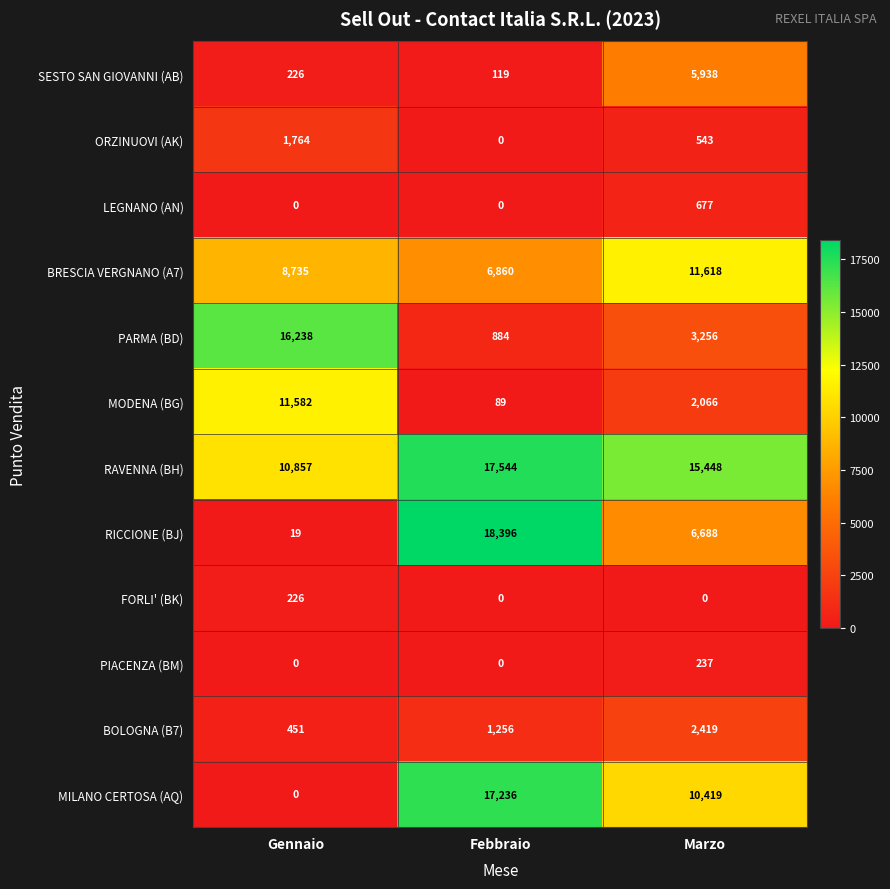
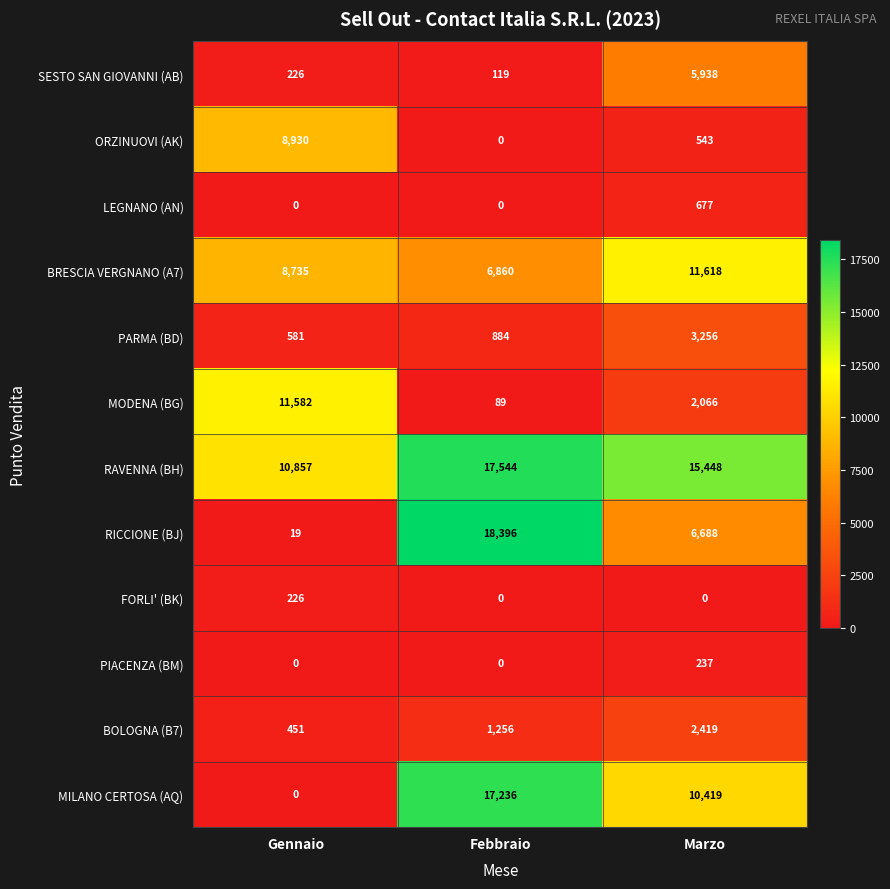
ORZINUOVI (AK), Gennaio: 1,764 -> 8,930
PARMA (BD), Gennaio: 16,238 -> 581
